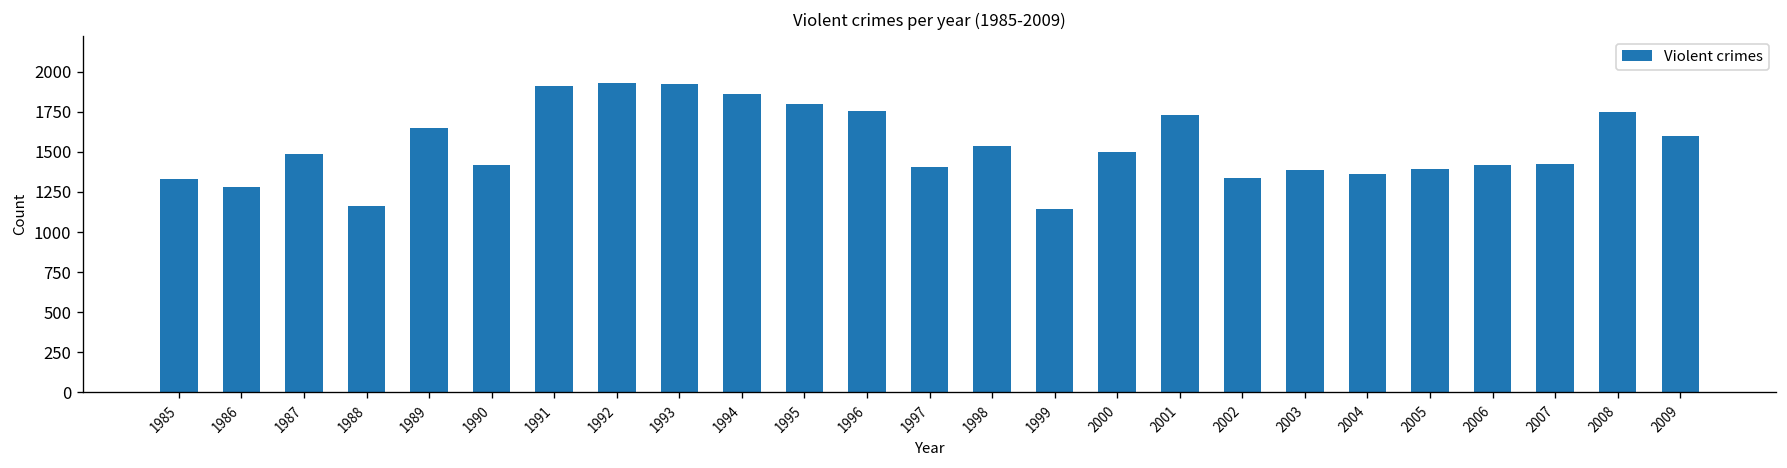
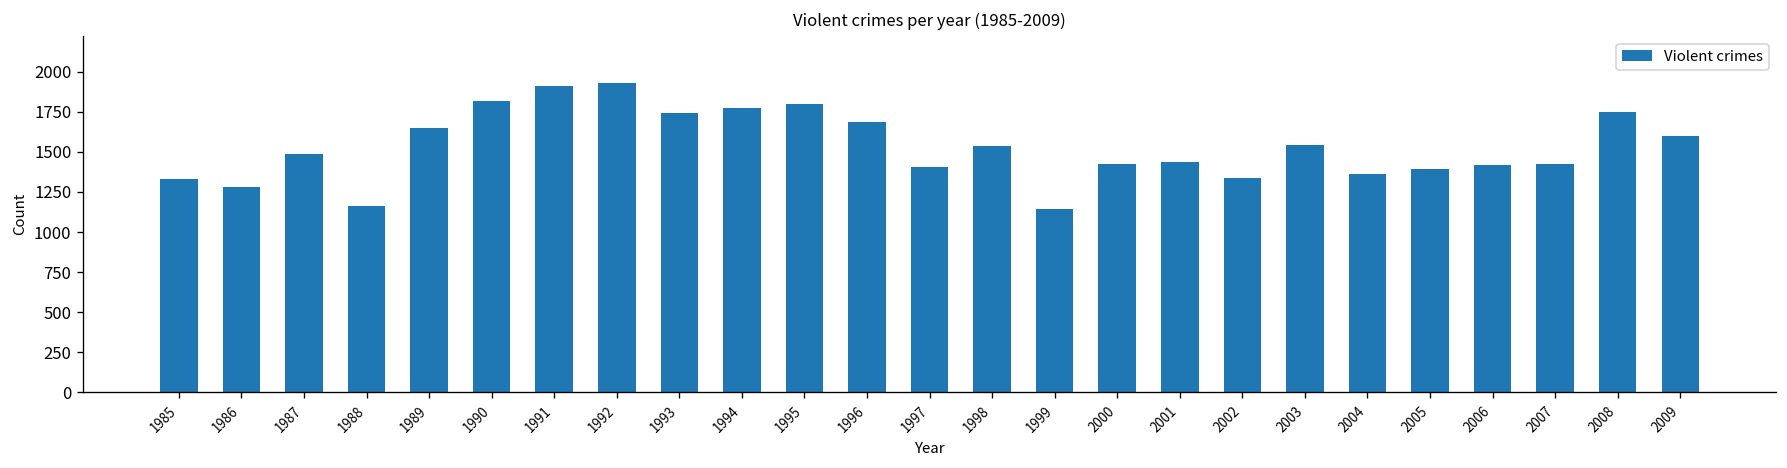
1990: 1420 -> 1820
1993: 1930 -> 1740
1994: 1860 -> 1780
1996: 1760 -> 1690
2000: 1500 -> 1430
2001: 1730 -> 1440
2003: 1380 -> 1540
